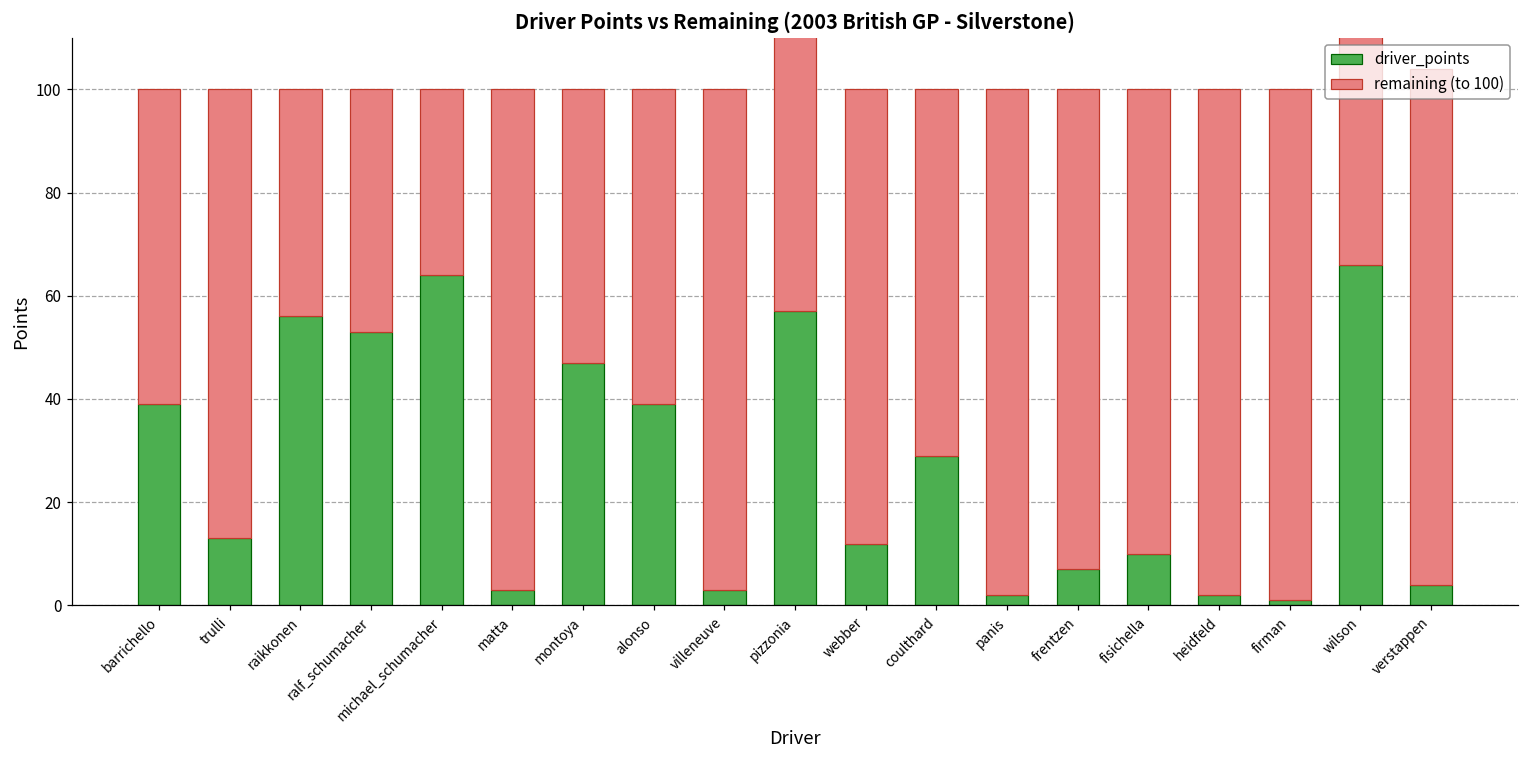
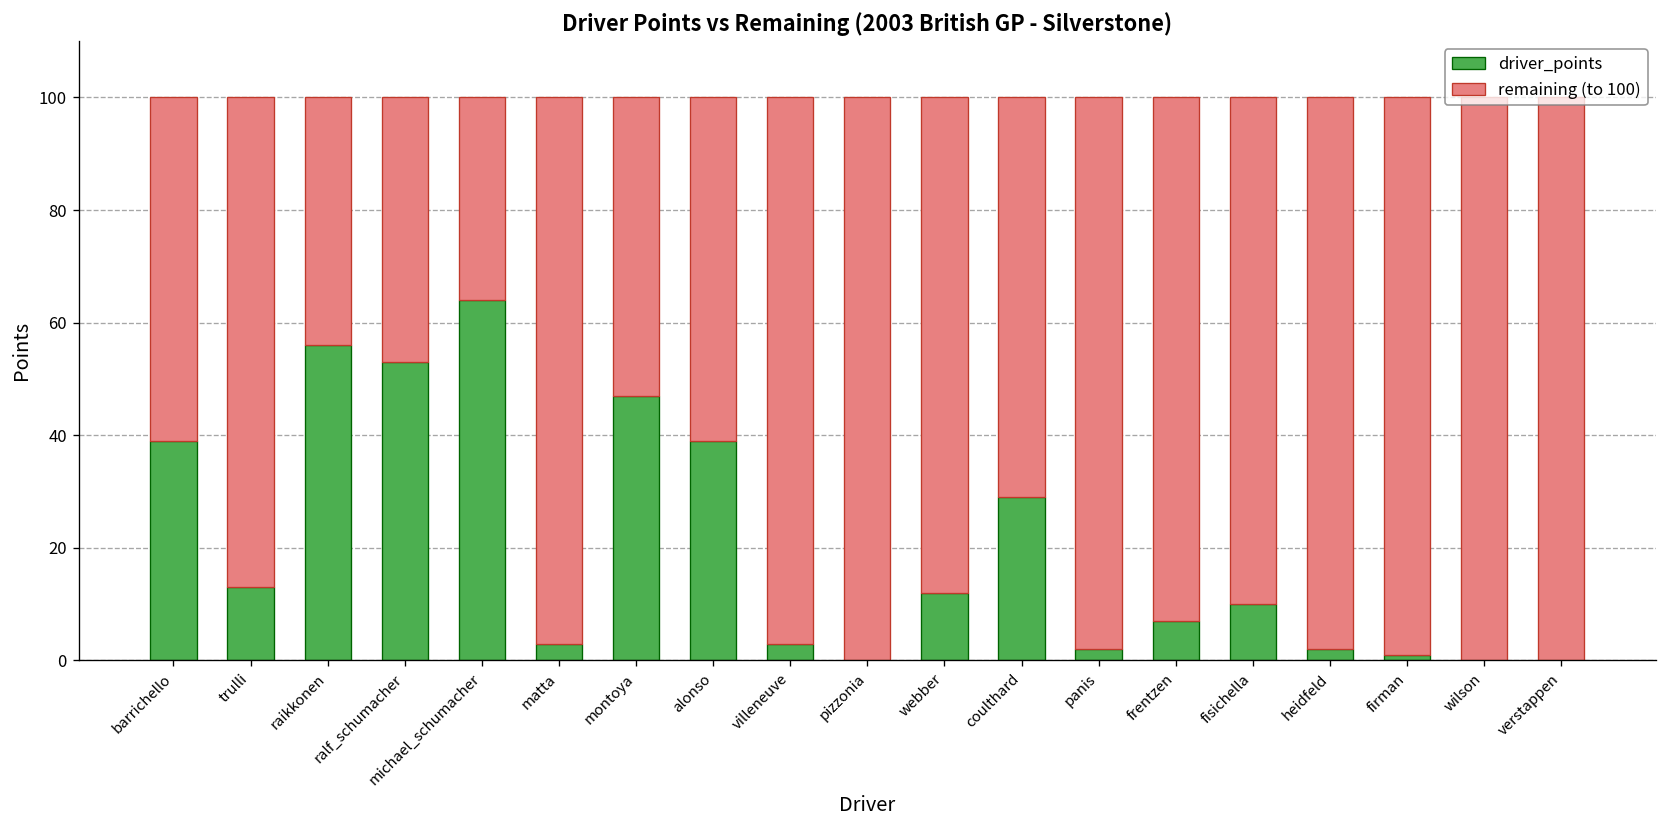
driver_points, pizzonia: 57 -> 0
driver_points, wilson: 66 -> 0
driver_points, verstappen: 4 -> 0
